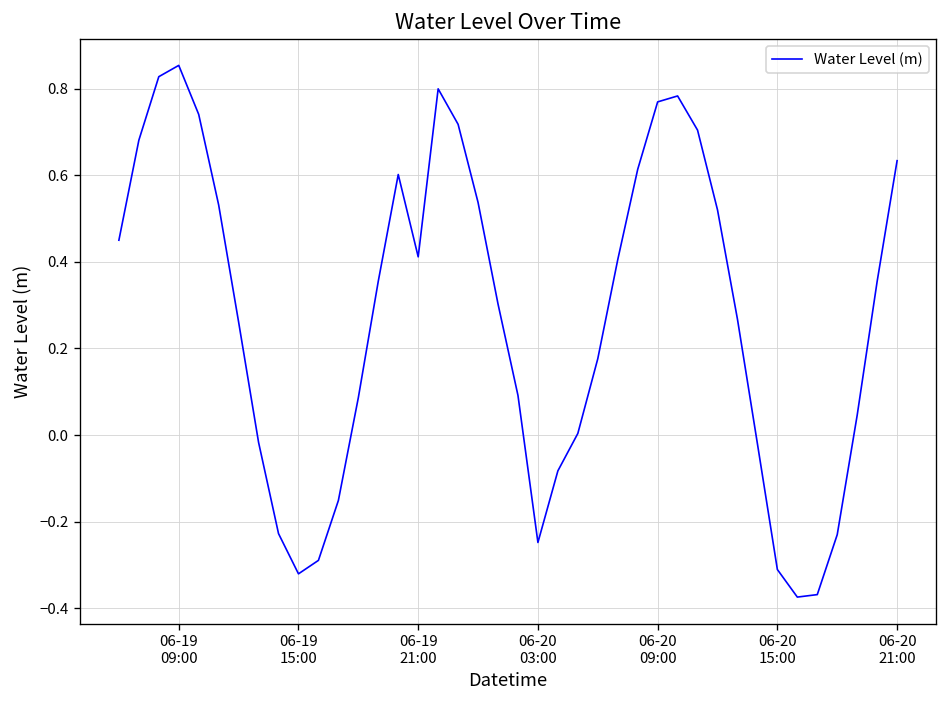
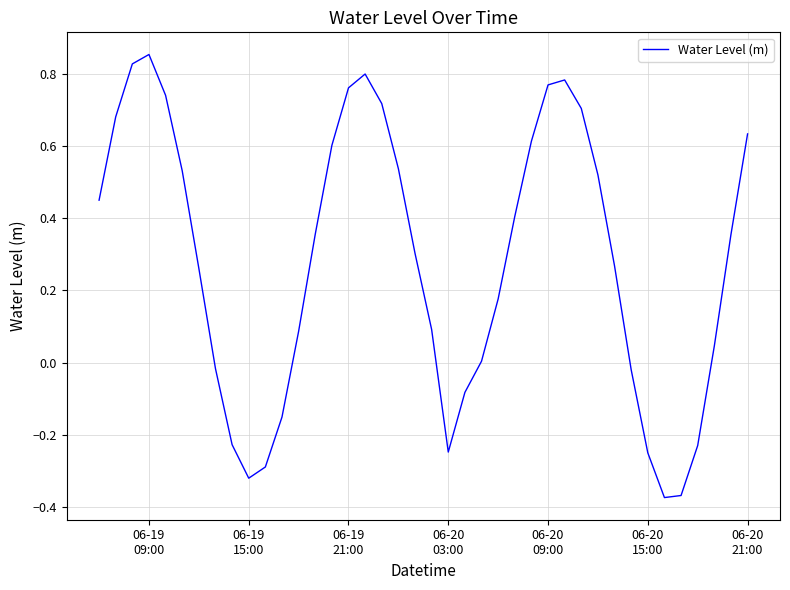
06-19 21:00: 0.41 -> 0.76
06-20 15:00: -0.31 -> -0.25
